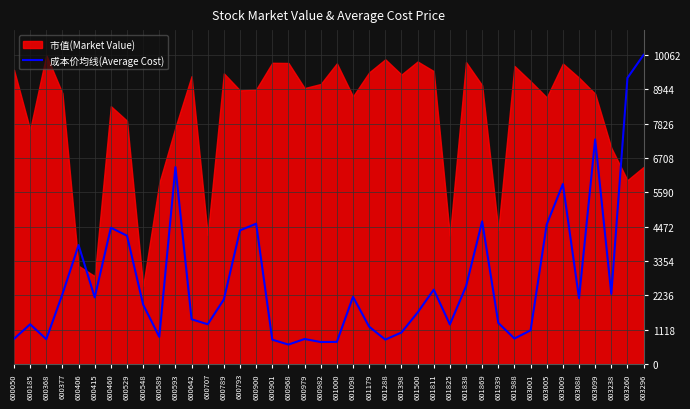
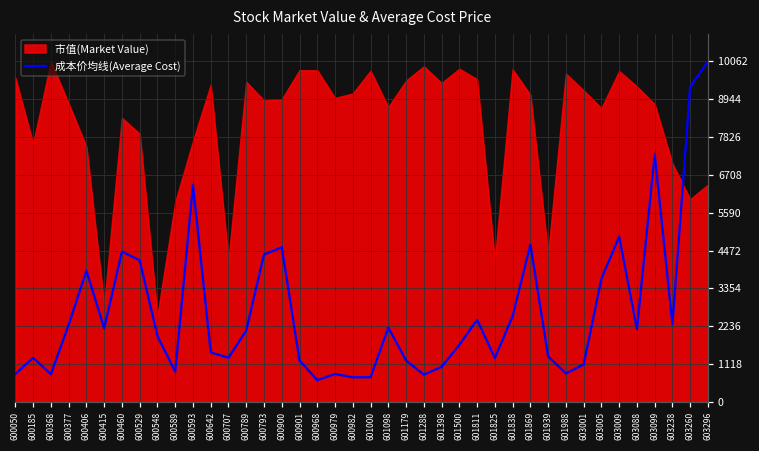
市值(Market Value), 600406: 3200 -> 7500
成本价均线(Average Cost), 600901: 800 -> 1200
成本价均线(Average Cost), 603005: 4500 -> 3600
成本价均线(Average Cost), 603009: 5900 -> 4900
